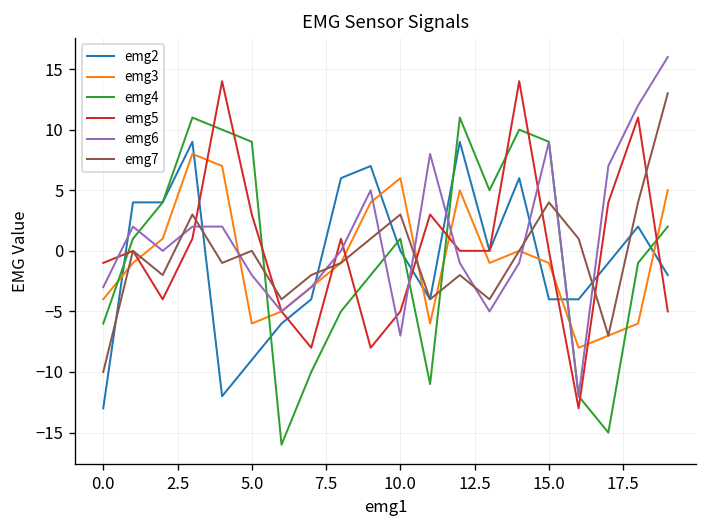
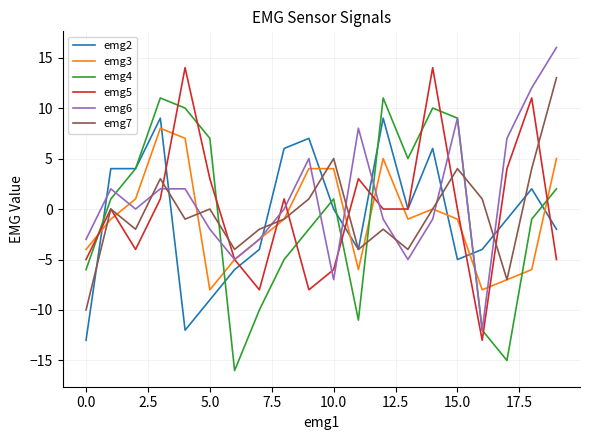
emg5, 0.0: -1 -> -5
emg3, 5.0: -6 -> -8
emg4, 5.0: 9 -> 7
emg3, 10.0: 6 -> 4
emg5, 10.0: -5 -> -6
emg7, 10.0: 3 -> 5
emg2, 15.0: -4 -> -5
